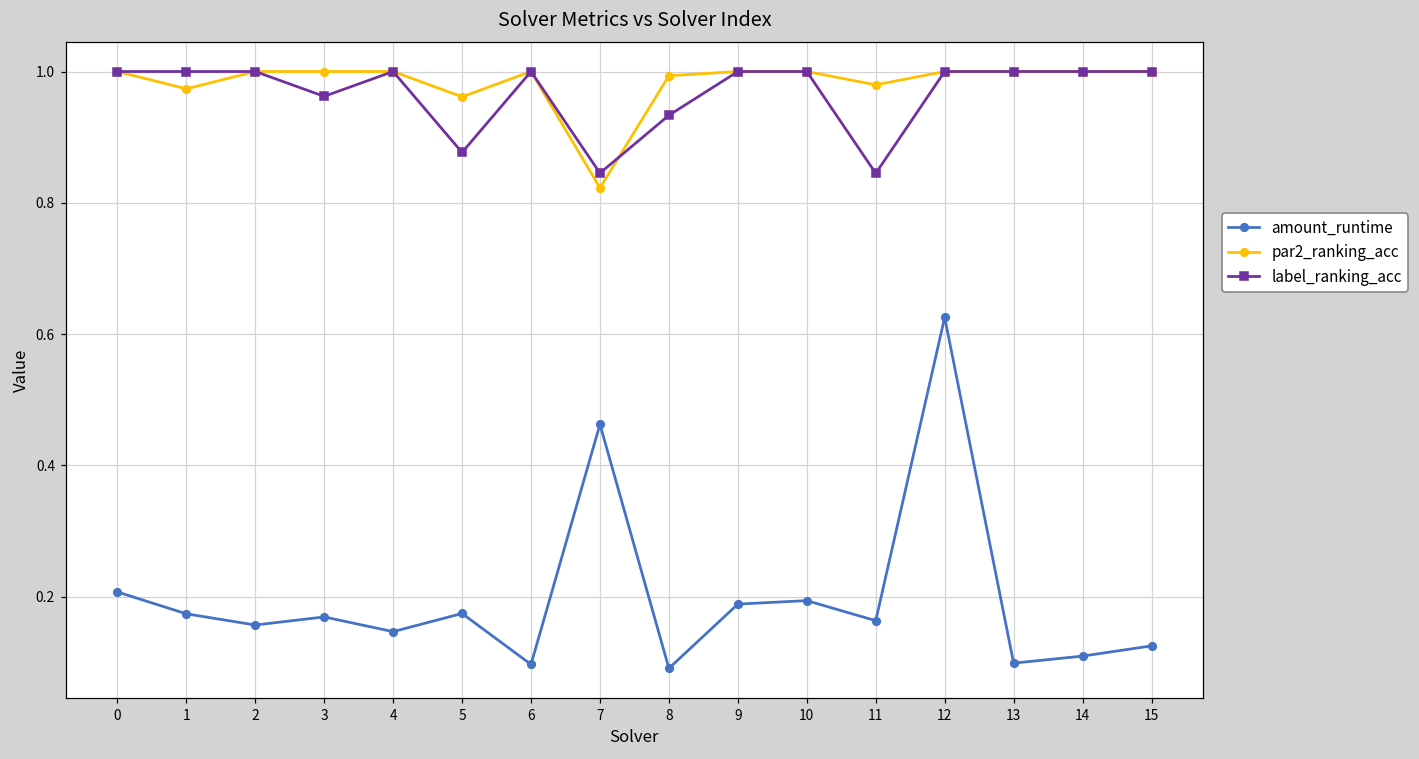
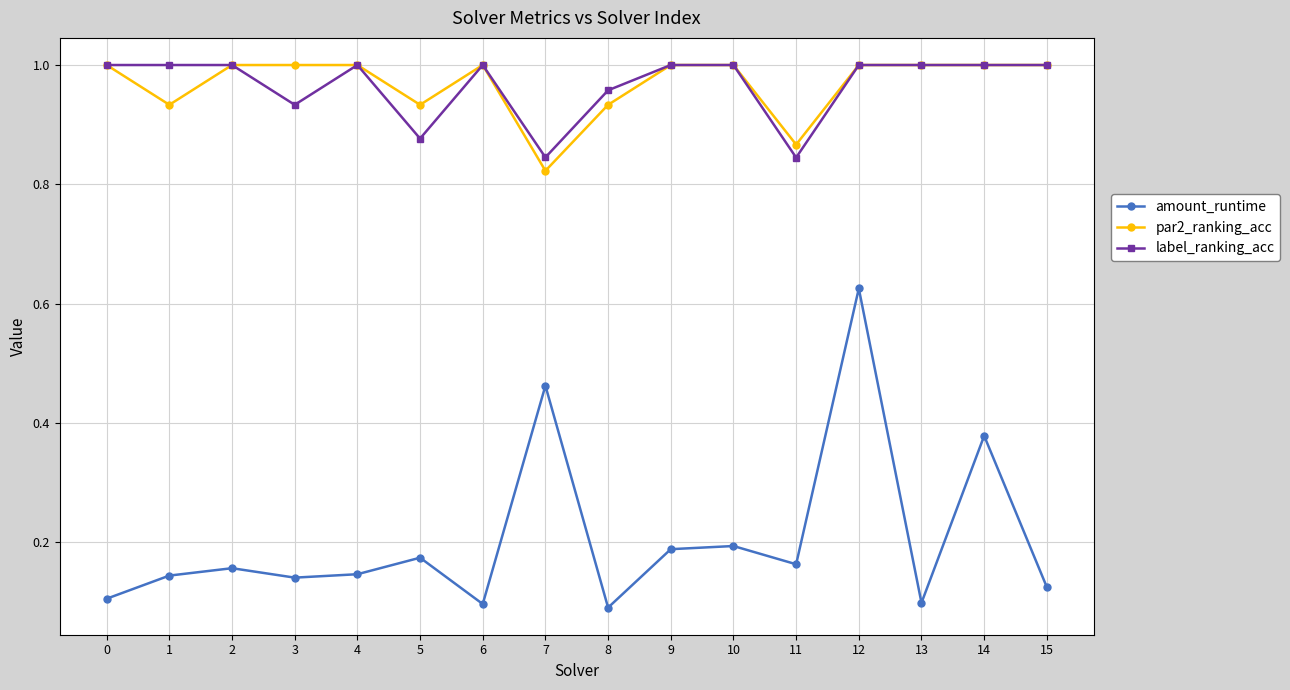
amount_runtime, 0: 0.21 -> 0.11
amount_runtime, 1: 0.17 -> 0.14
par2_ranking_acc, 1: 0.97 -> 0.93
amount_runtime, 3: 0.17 -> 0.14
label_ranking_acc, 3: 0.96 -> 0.93
par2_ranking_acc, 5: 0.96 -> 0.93
par2_ranking_acc, 8: 0.99 -> 0.93
label_ranking_acc, 8: 0.93 -> 0.96
par2_ranking_acc, 11: 0.98 -> 0.87
amount_runtime, 14: 0.11 -> 0.38
